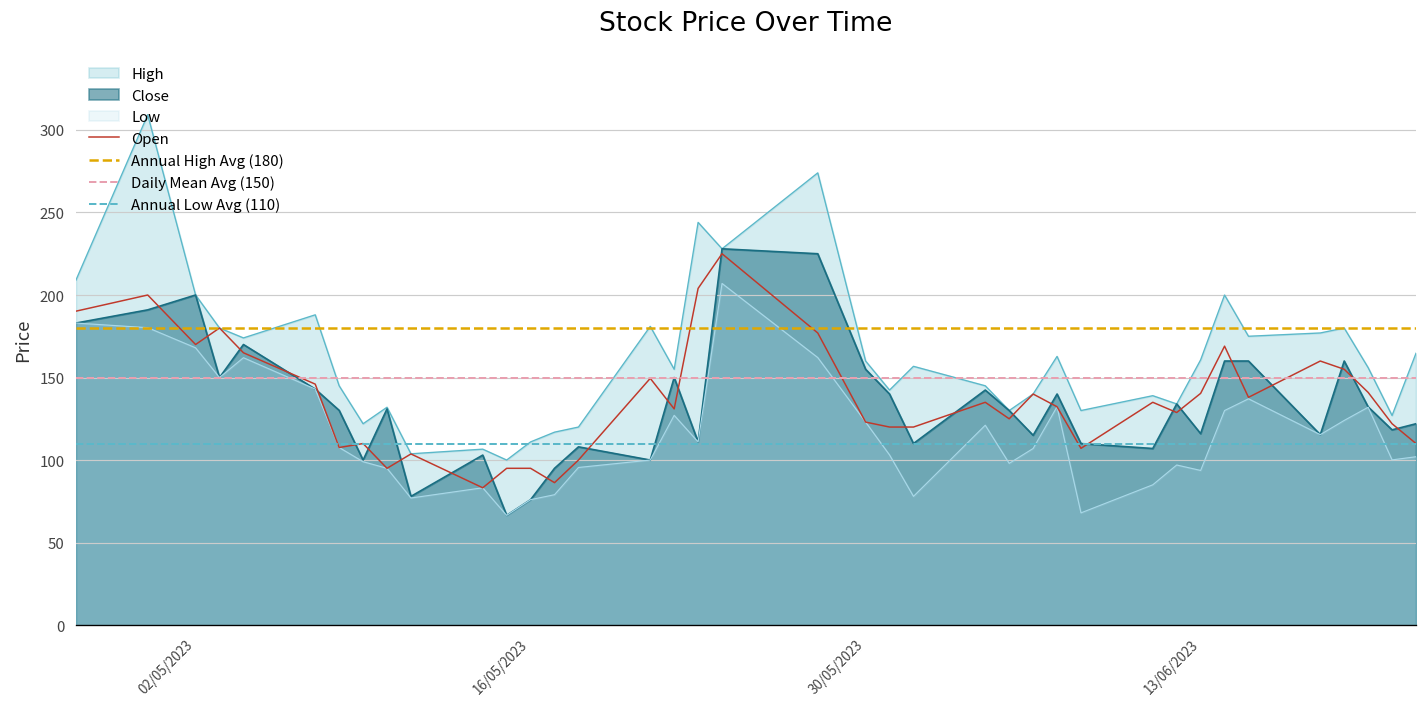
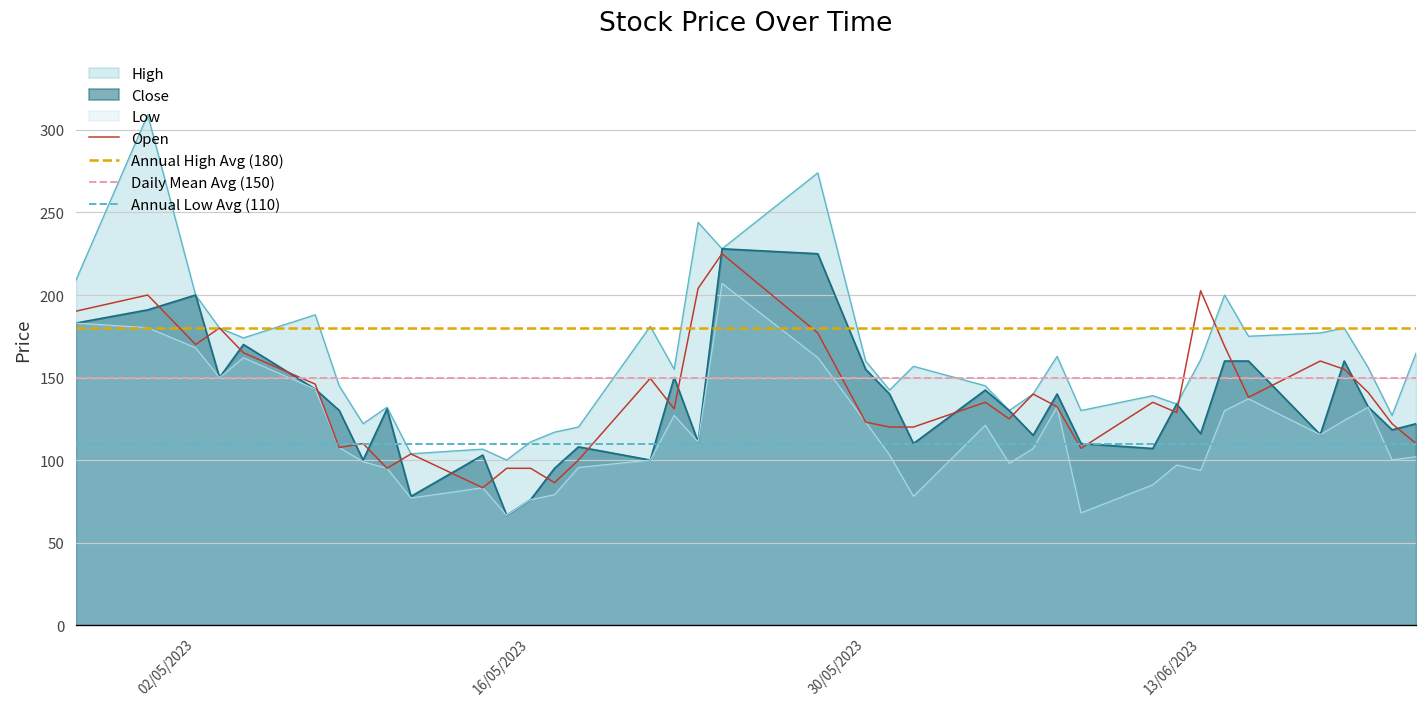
Open, 13/06/2023: 140 -> 203
